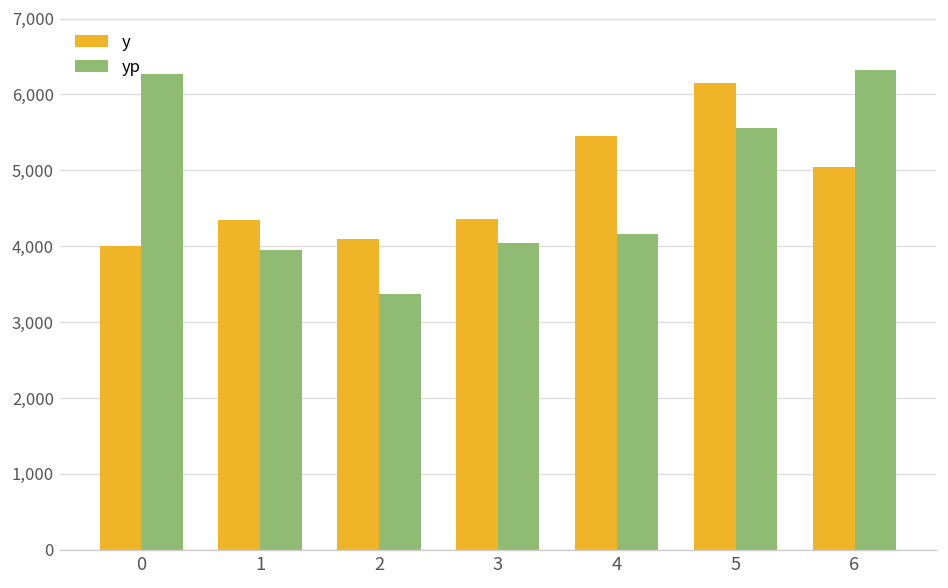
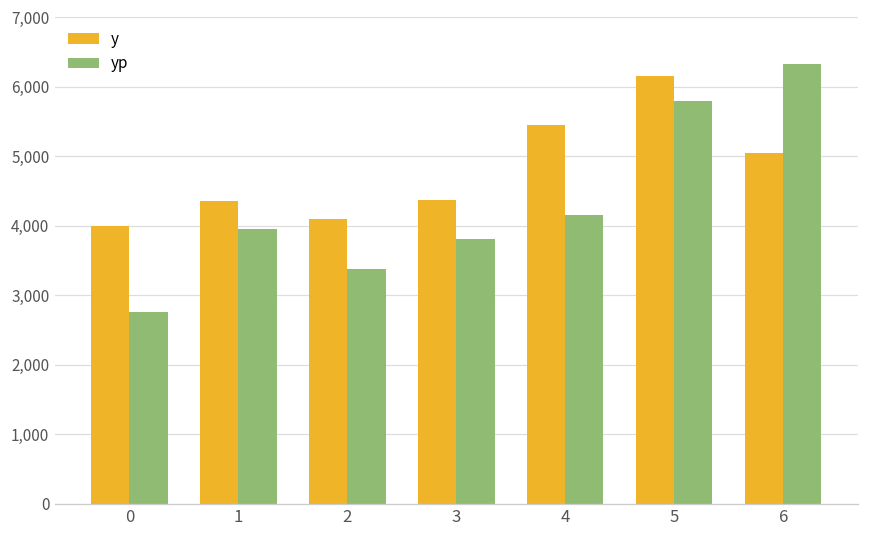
yp, 0: 6,300 -> 2,800
yp, 3: 4,000 -> 3,800
yp, 5: 5,600 -> 5,800
